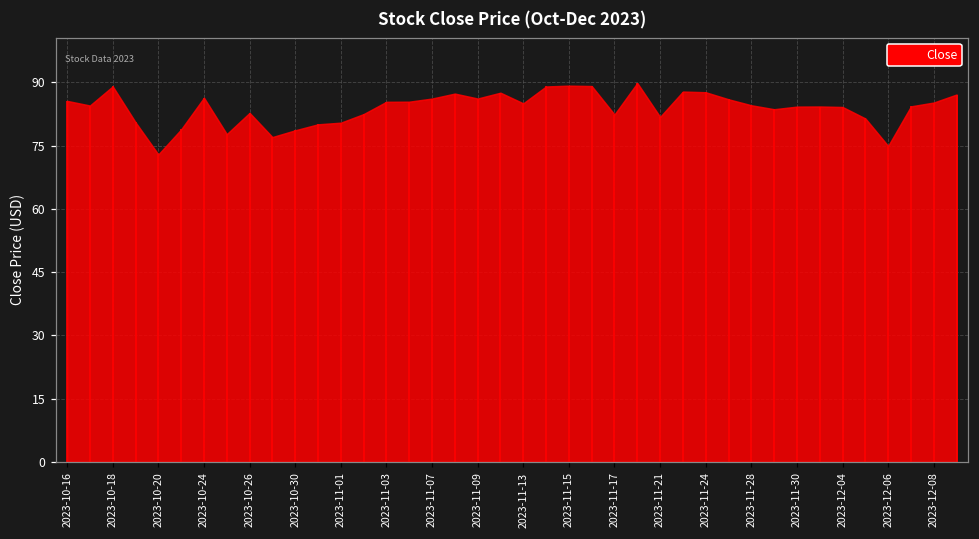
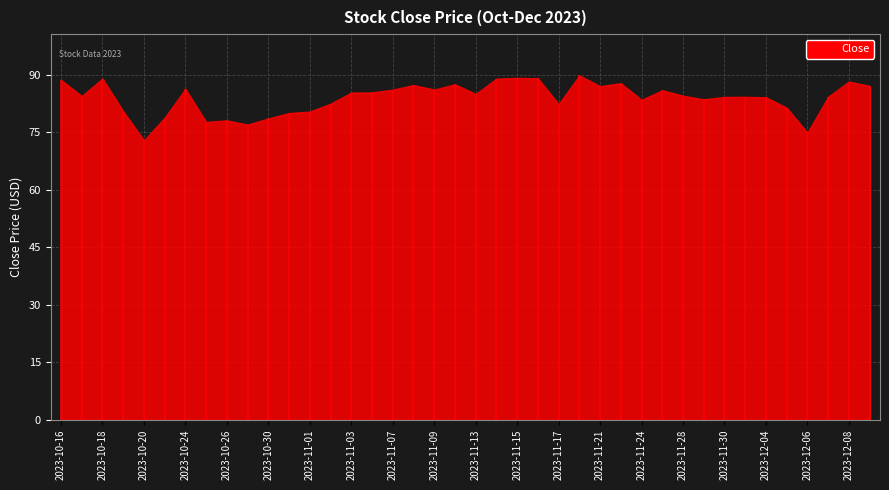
2023-10-16: 86 -> 89
2023-10-26: 83 -> 78
2023-11-21: 82 -> 87
2023-11-24: 88 -> 83
2023-12-08: 85 -> 88
